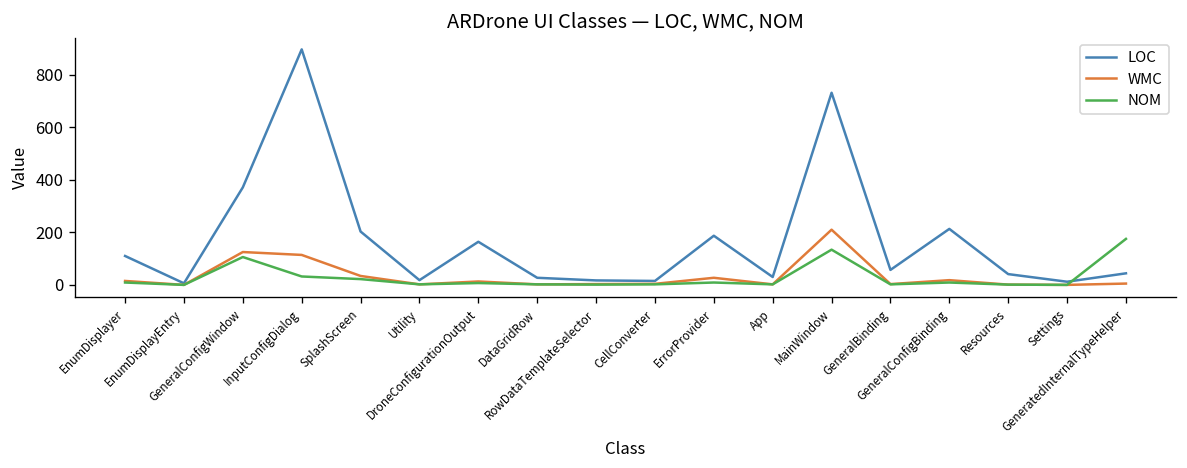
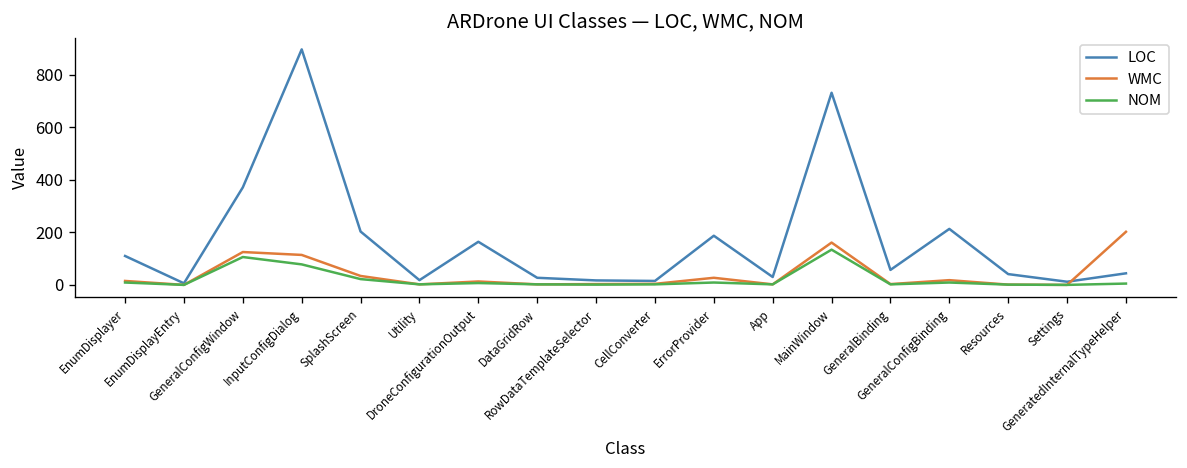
NOM, InputConfigDialog: 30 -> 80
WMC, MainWindow: 210 -> 160
WMC, GeneratedInternalTypeHelper: 10 -> 200
NOM, GeneratedInternalTypeHelper: 180 -> 10
